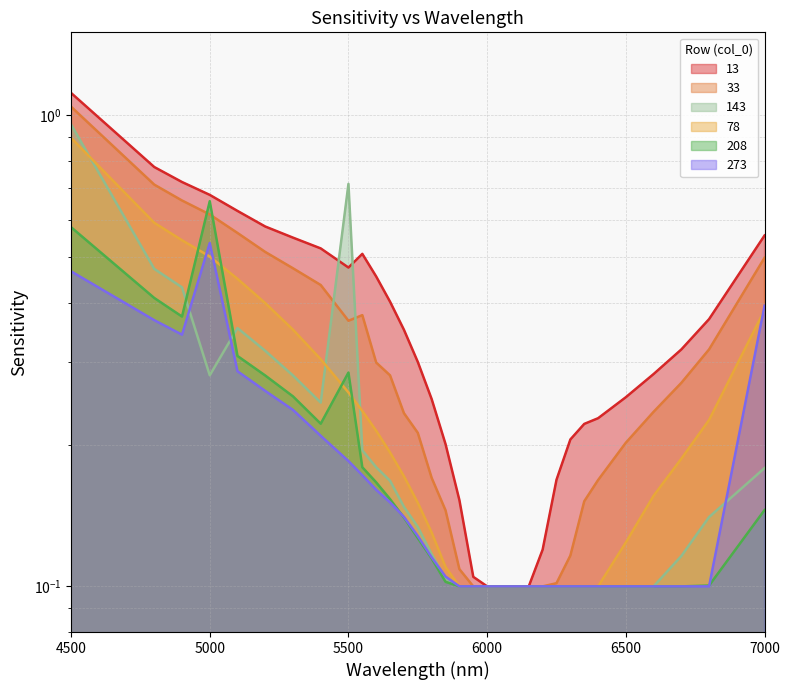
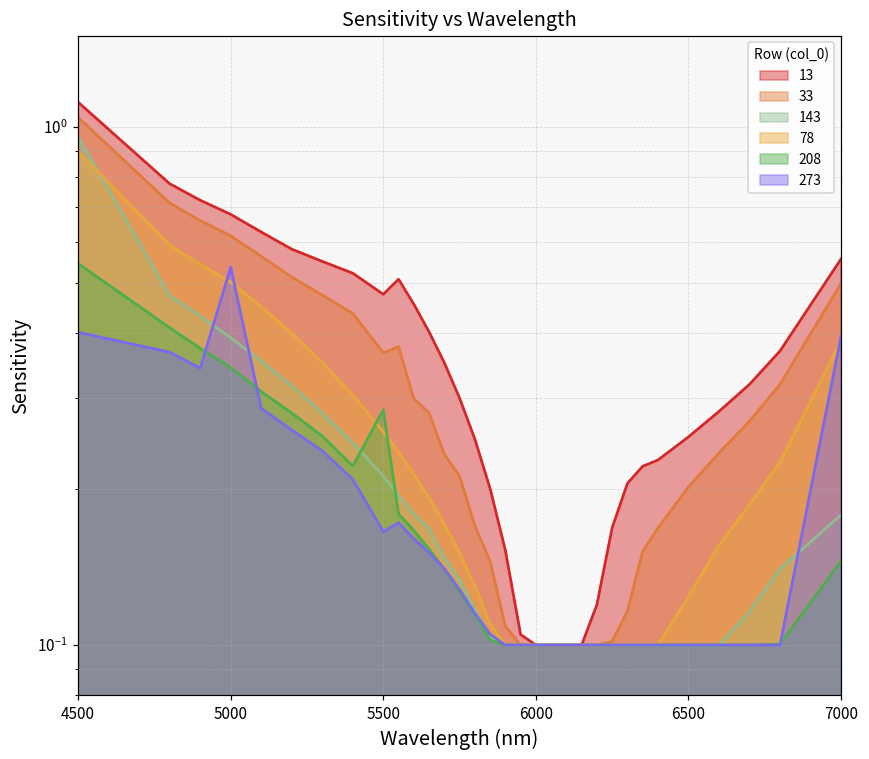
208, 4500: 0.58 -> 0.54
273, 4500: 0.47 -> 0.40
143, 5000: 0.28 -> 0.39
208, 5000: 0.66 -> 0.34
143, 5500: 0.72 -> 0.21
273, 5500: 0.185 -> 0.165
